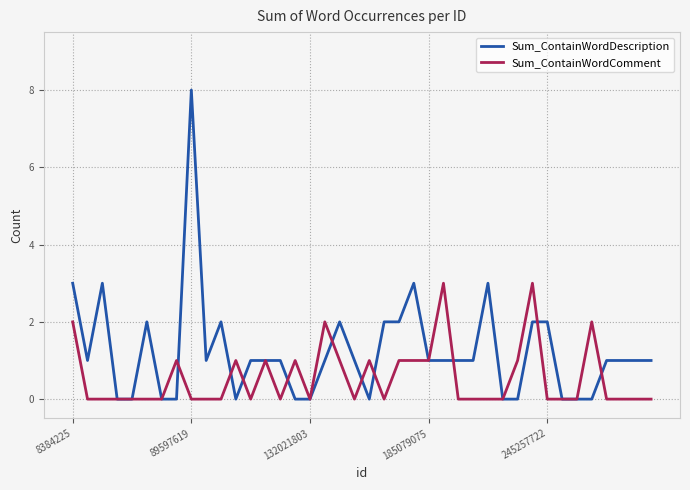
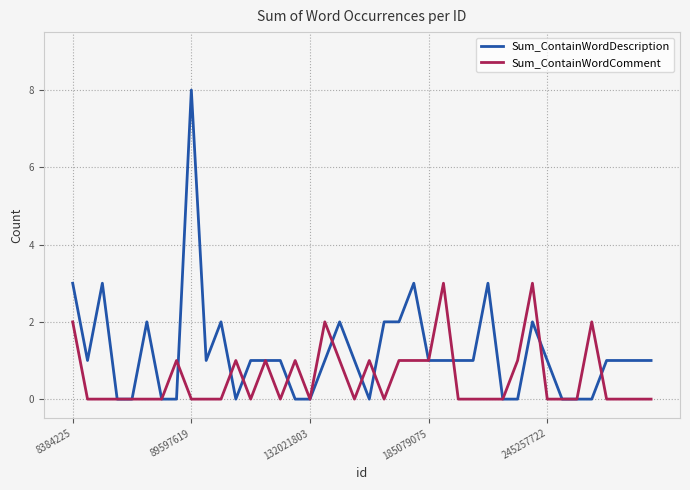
Sum_ContainWordDescription, 245257722: 2 -> 1
